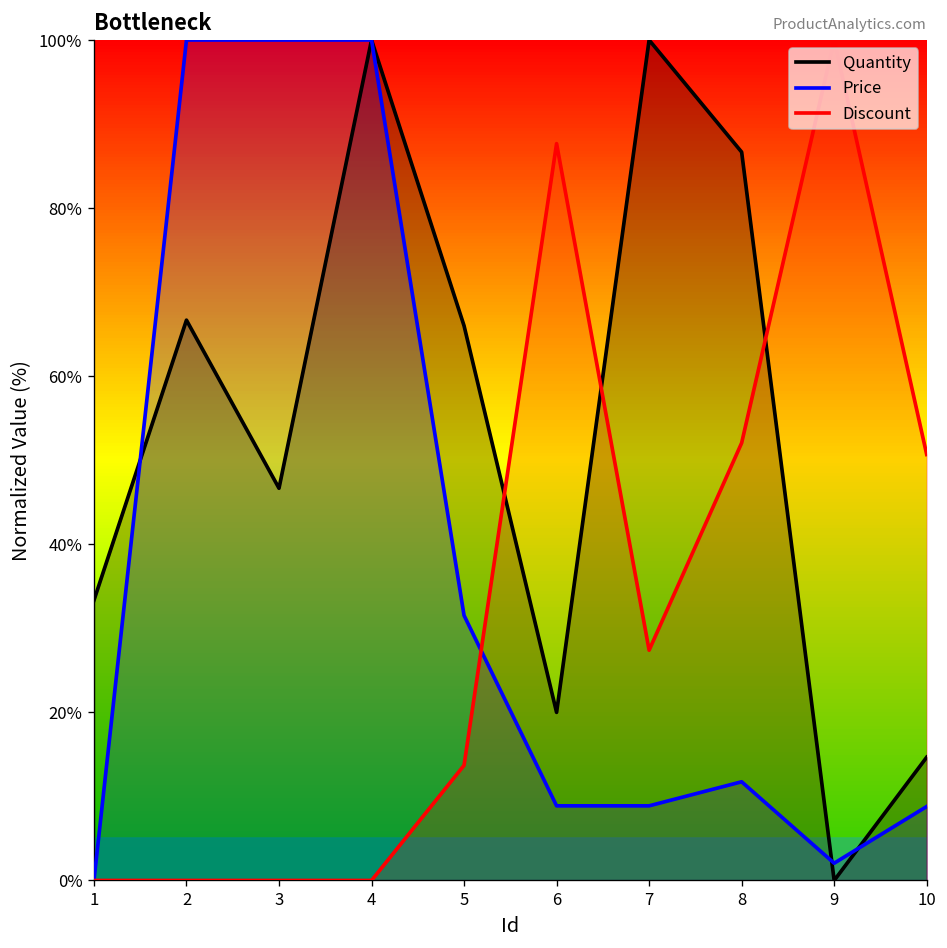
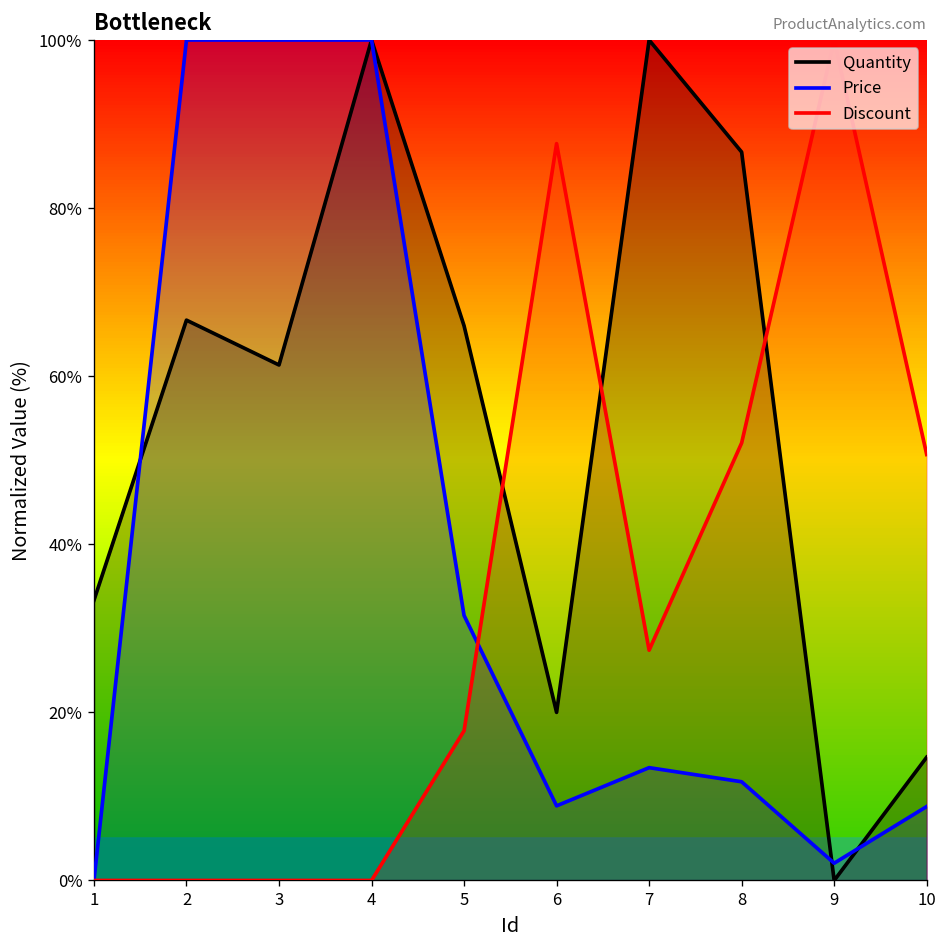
Quantity, 3: 47% -> 61%
Discount, 5: 14% -> 18%
Price, 7: 9% -> 13%
